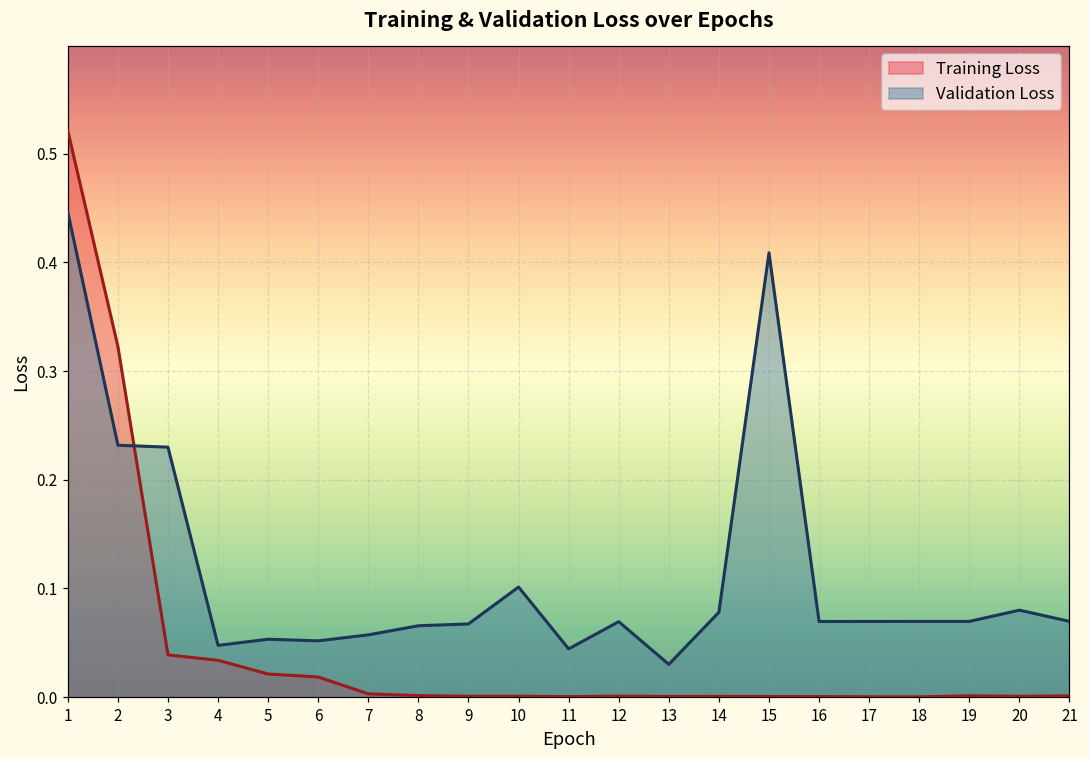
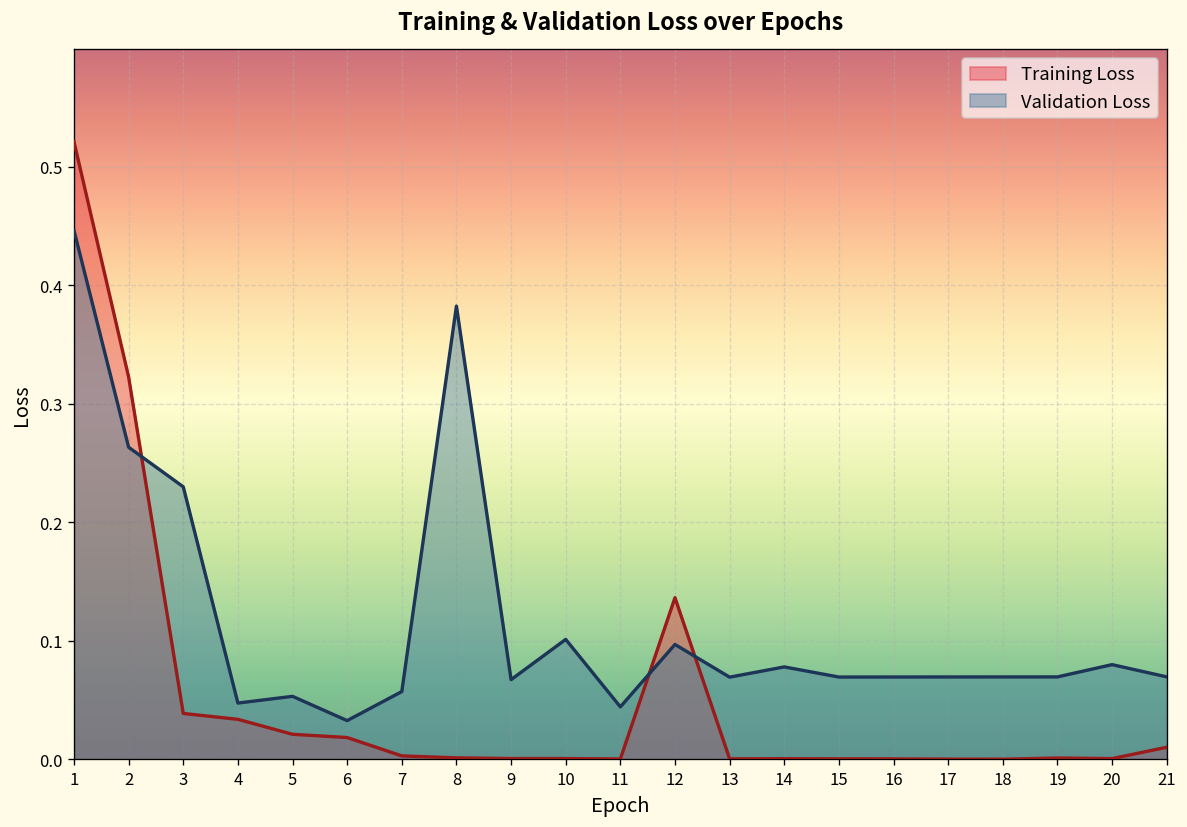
Validation Loss, 2: 0.23 -> 0.26
Validation Loss, 6: 0.05 -> 0.03
Validation Loss, 8: 0.07 -> 0.38
Training Loss, 12: 0.00 -> 0.14
Validation Loss, 12: 0.07 -> 0.10
Validation Loss, 13: 0.03 -> 0.07
Validation Loss, 15: 0.41 -> 0.07
Training Loss, 21: 0.00 -> 0.01
